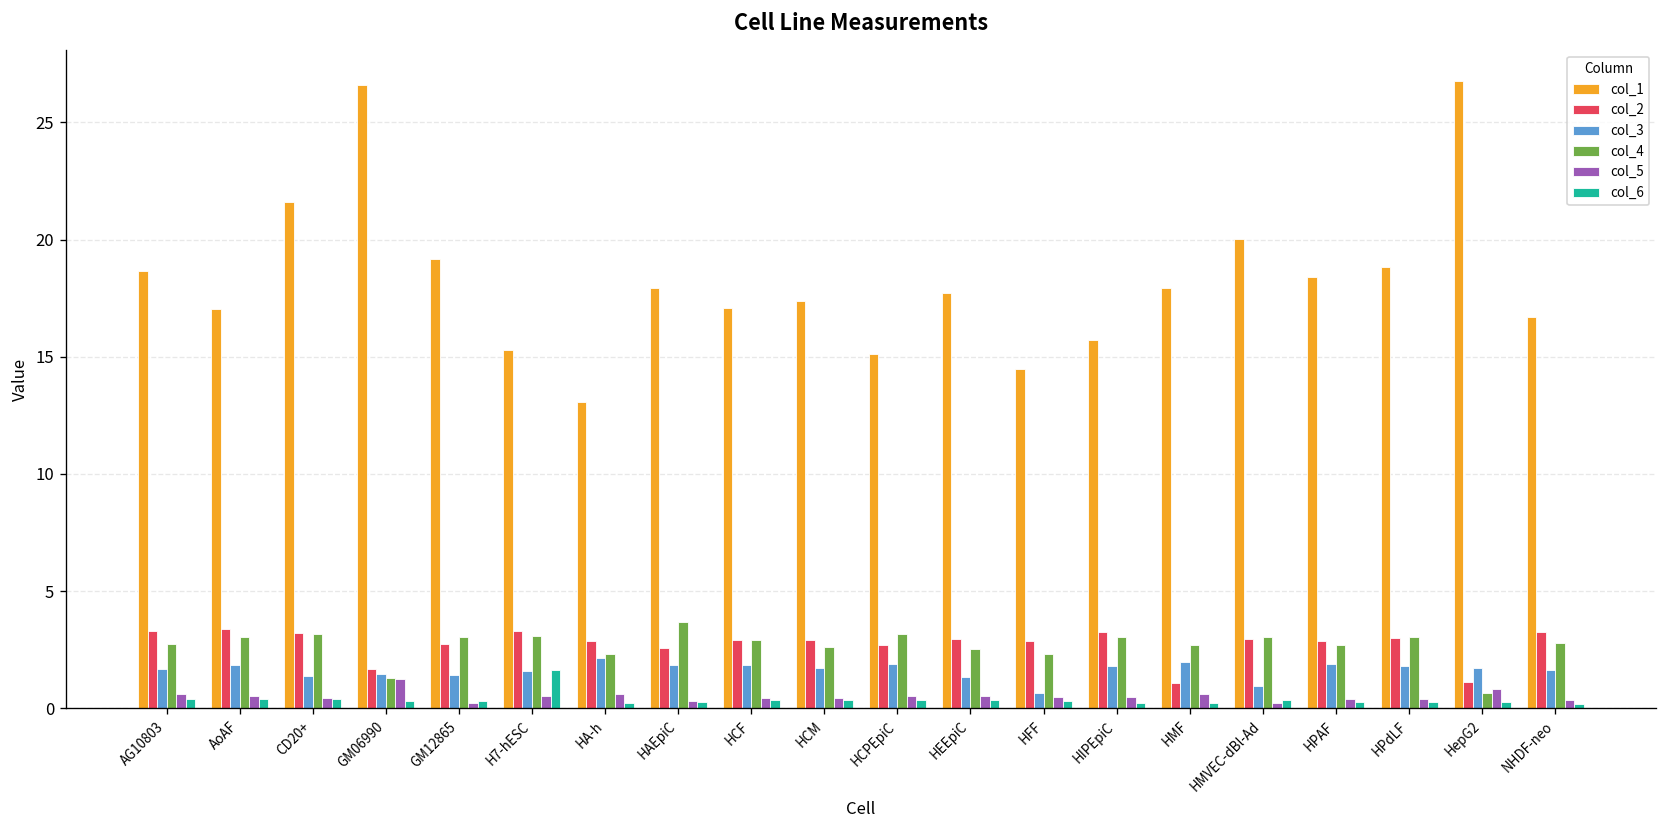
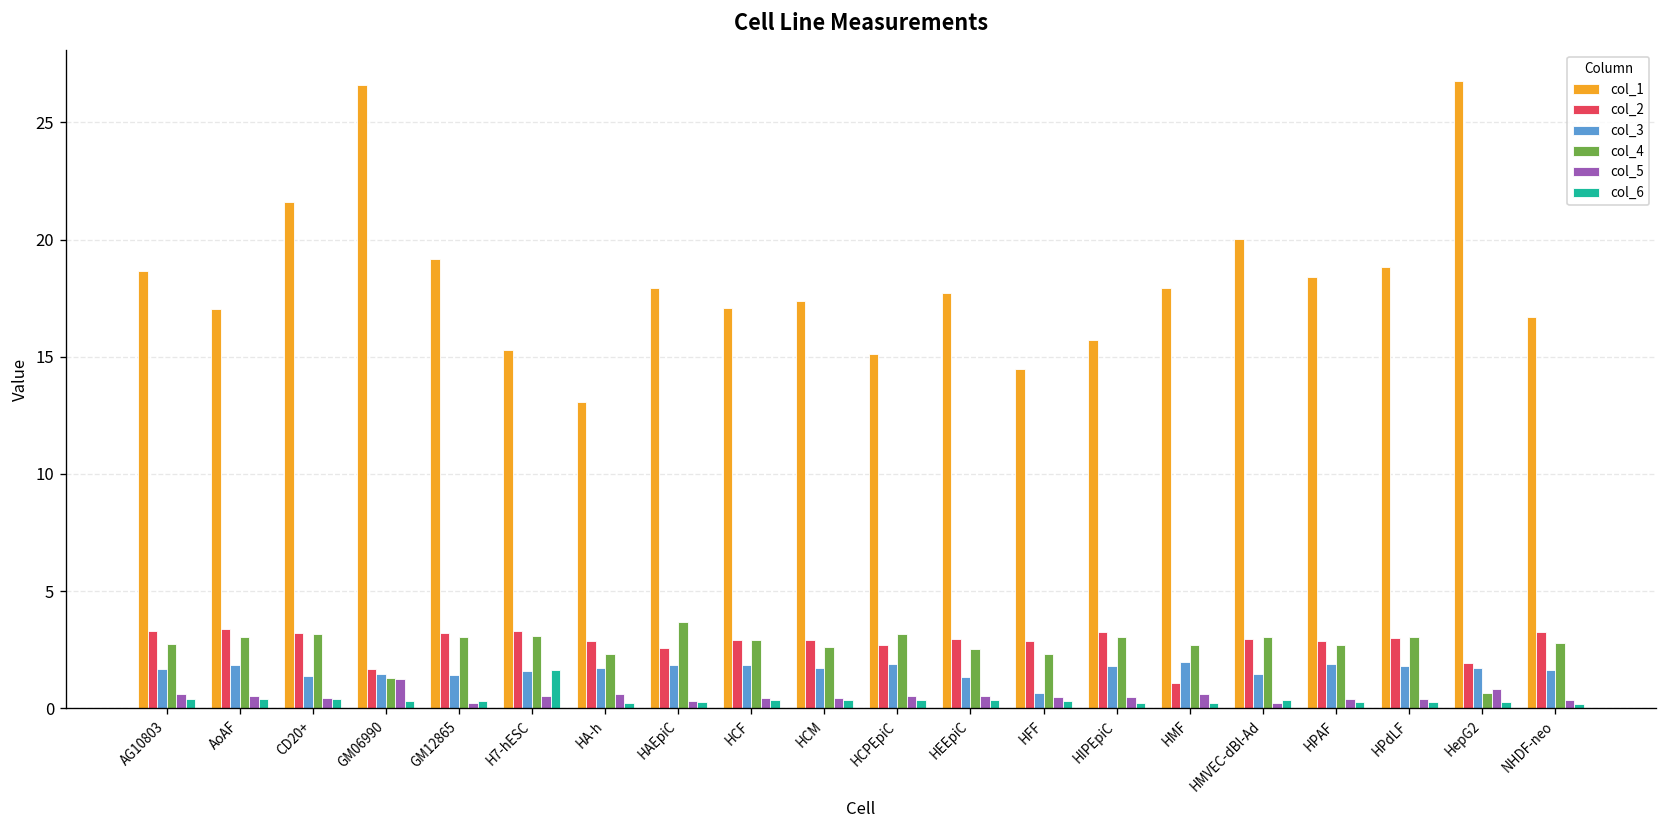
col_2, GM12865: 2.7 -> 3.2
col_3, HA-h: 2.2 -> 1.7
col_3, HMVEC-dBl-Ad: 0.9 -> 1.4
col_2, HepG2: 1.1 -> 1.9
